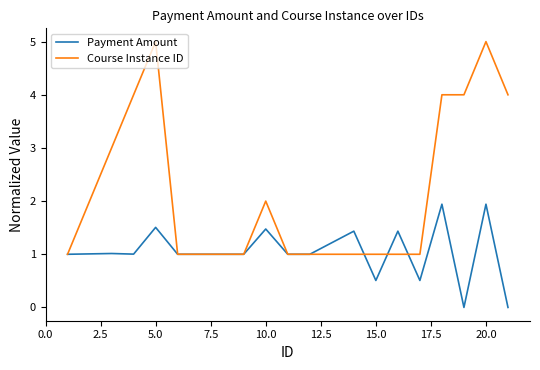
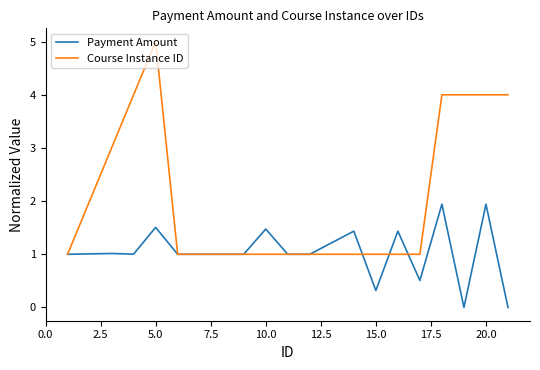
Course Instance ID, 10.0: 2 -> 1
Payment Amount, 15.0: 0.5 -> 0.3
Course Instance ID, 20.0: 5 -> 4
